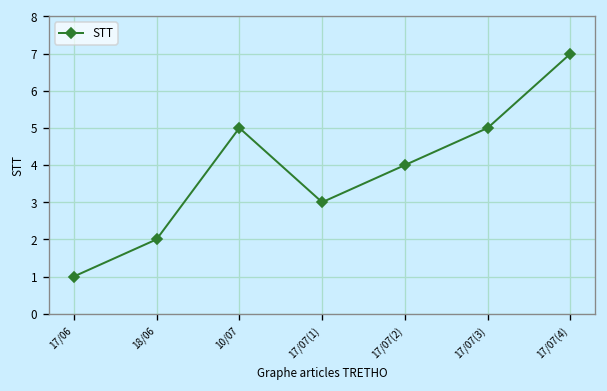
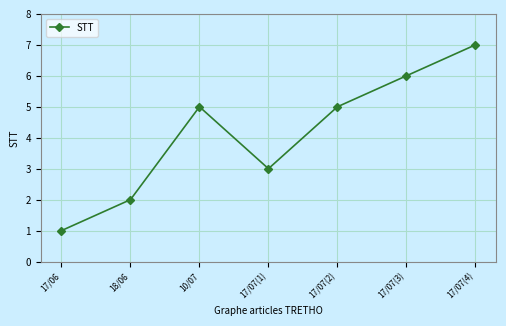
17/07(2): 4 -> 5
17/07(3): 5 -> 6
